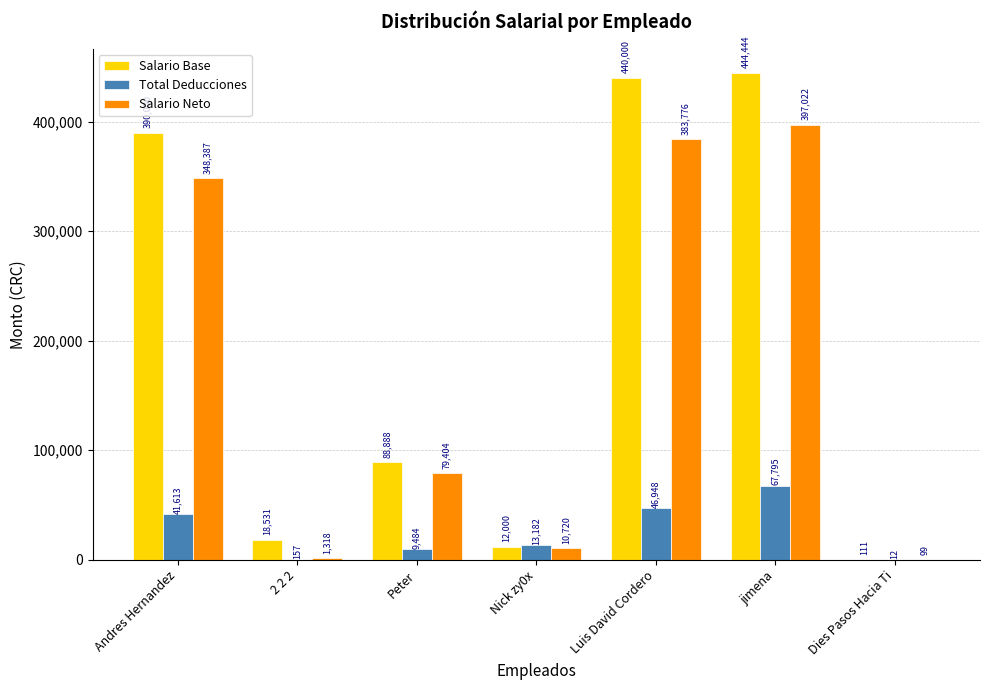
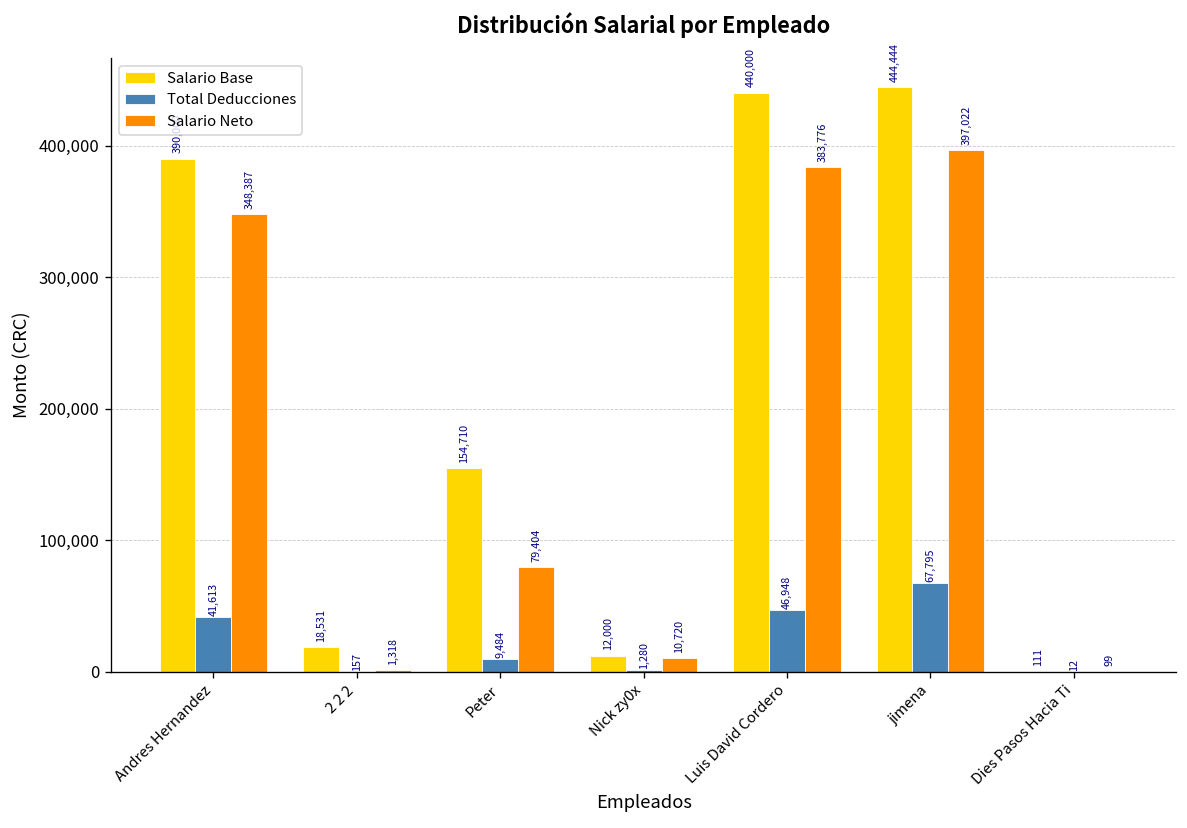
Salario Base, Peter: 88,888 -> 154,710
Total Deducciones, Nick zy0x: 13,182 -> 1,280
